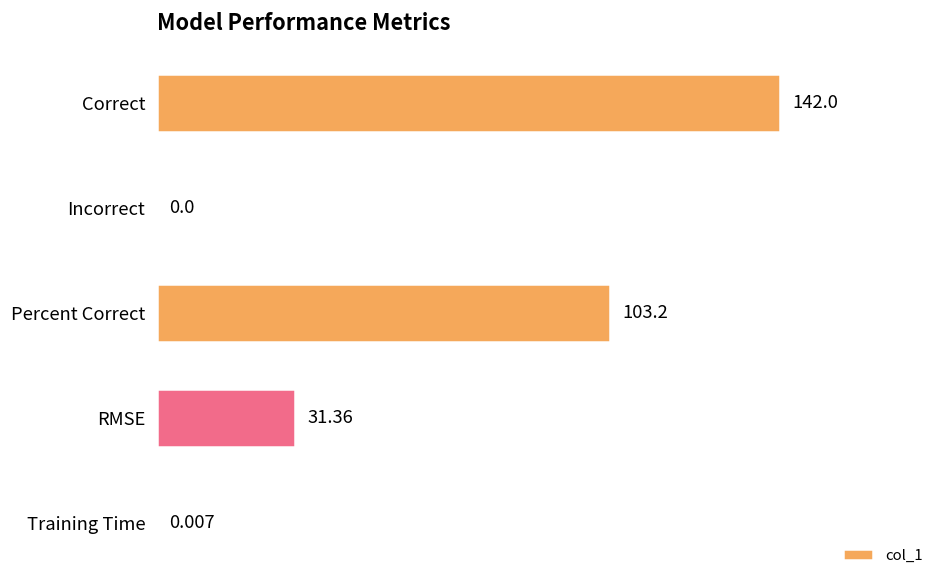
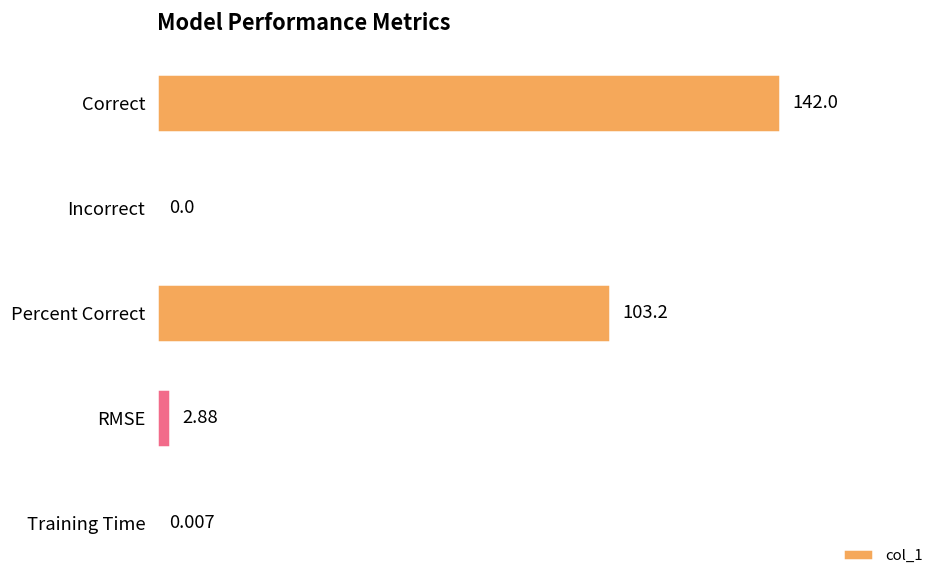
RMSE: 31.36 -> 2.88
